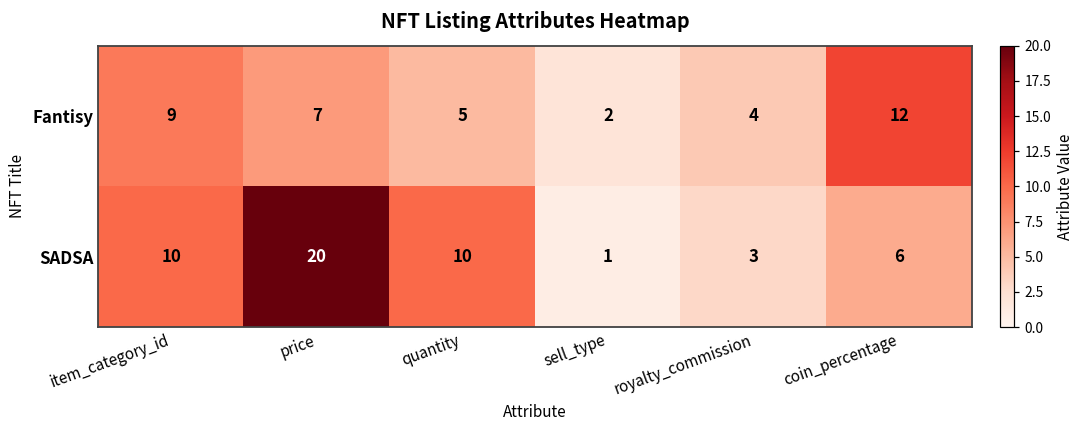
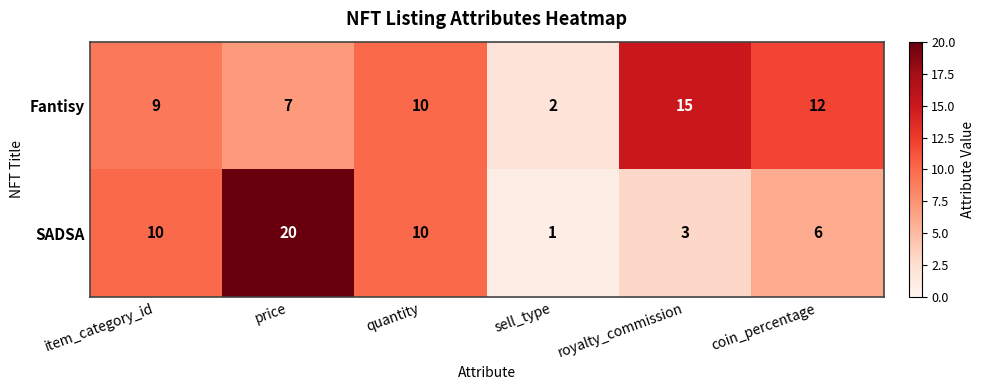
Fantisy, quantity: 5 -> 10
Fantisy, royalty_commission: 4 -> 15
